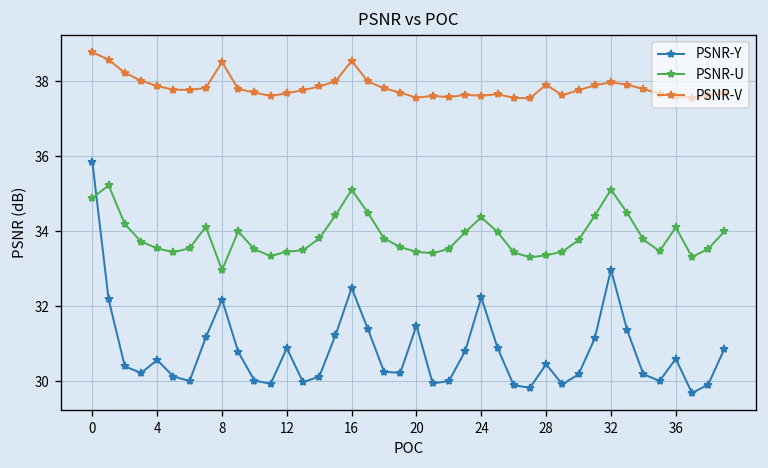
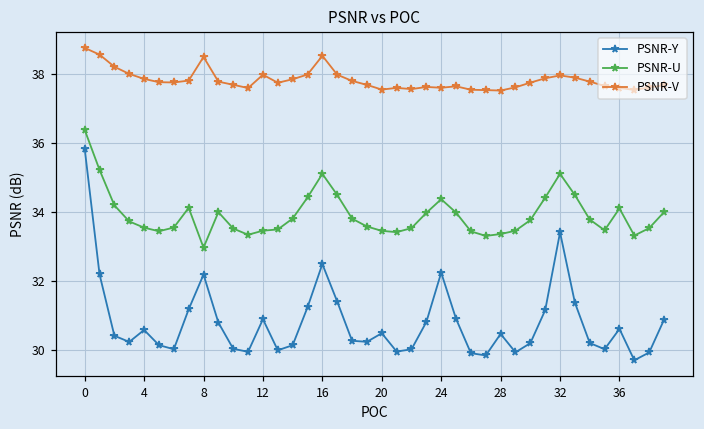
PSNR-U, 0: 34.9 -> 36.4
PSNR-V, 12: 37.7 -> 38.0
PSNR-Y, 20: 31.5 -> 30.5
PSNR-V, 28: 37.9 -> 37.5
PSNR-Y, 32: 33.0 -> 33.4
